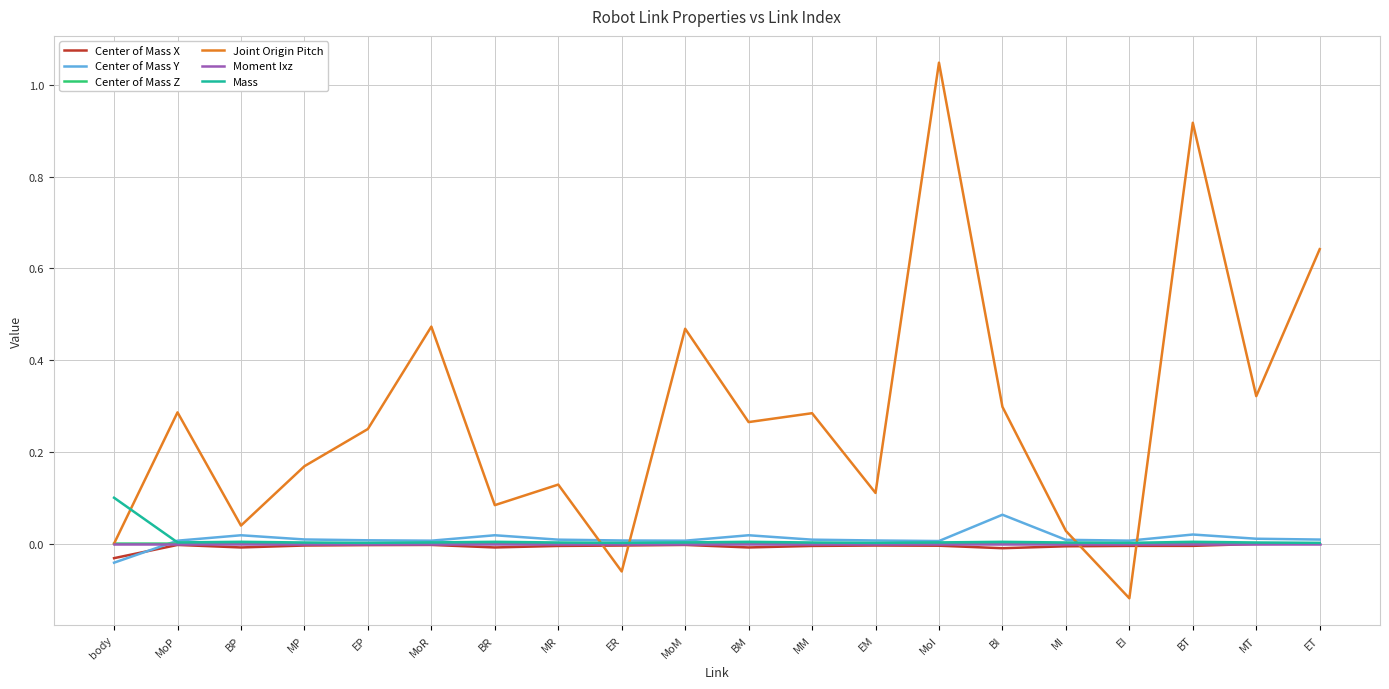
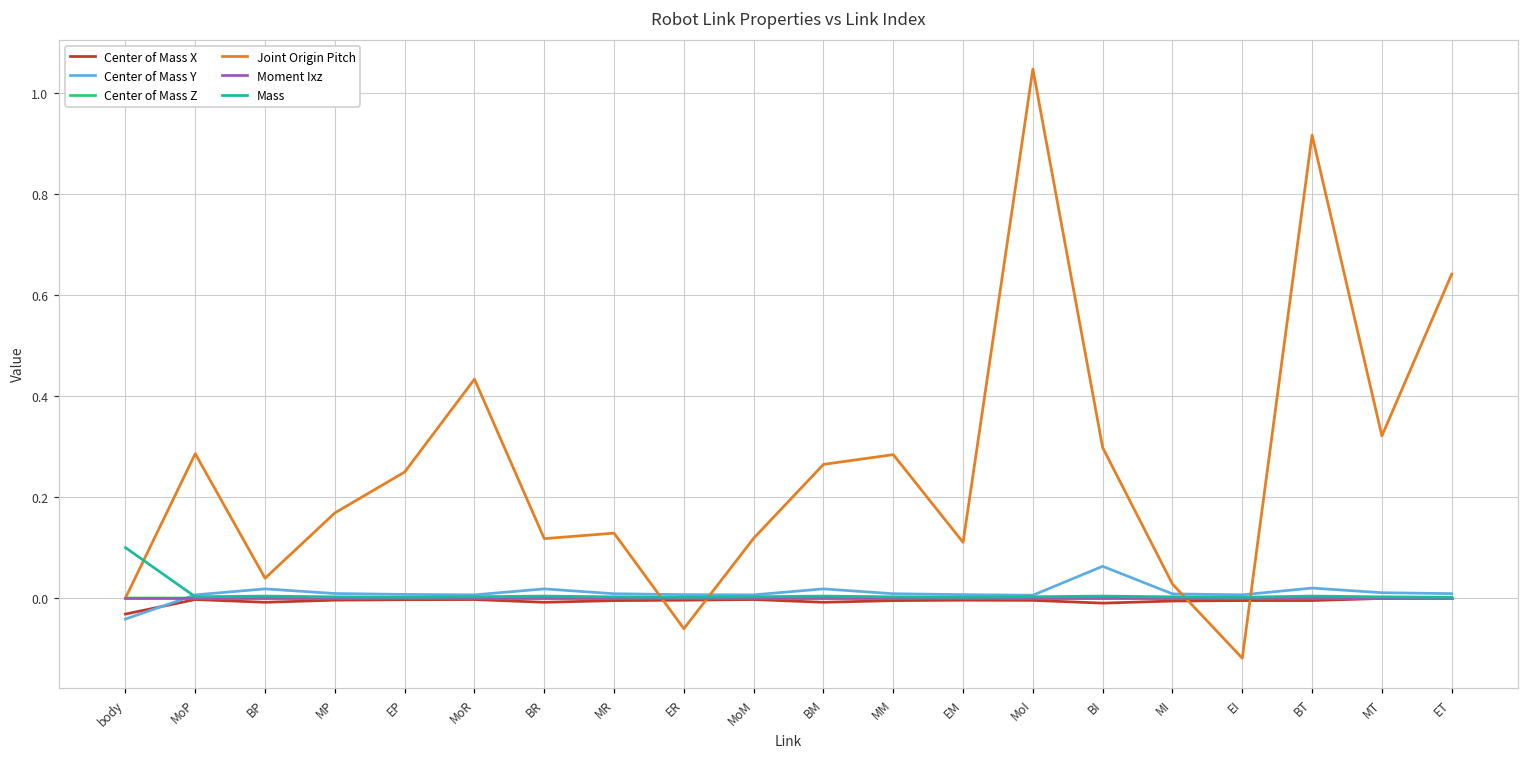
Joint Origin Pitch, MoR: 0.47 -> 0.43
Joint Origin Pitch, BR: 0.08 -> 0.12
Joint Origin Pitch, MoM: 0.47 -> 0.12
